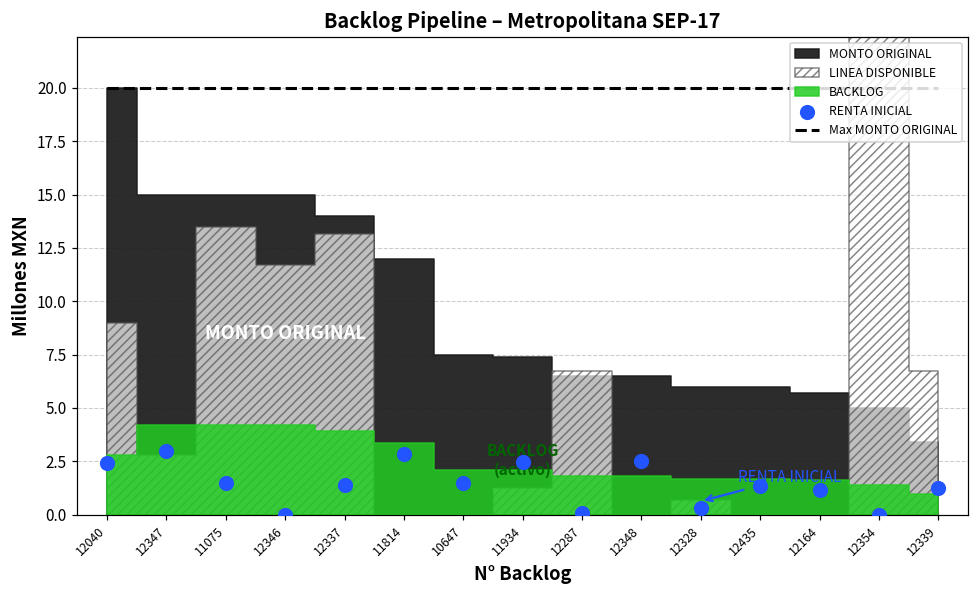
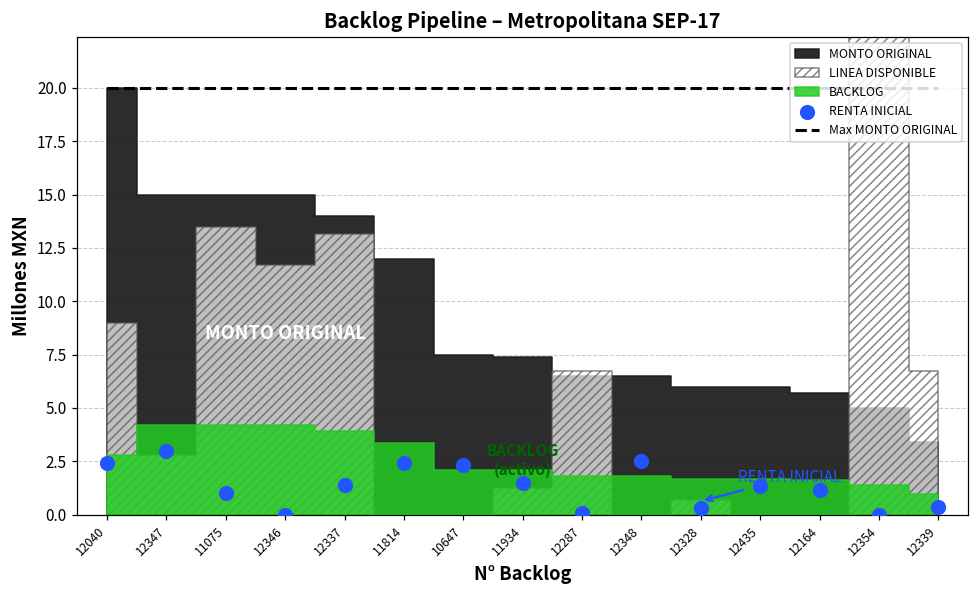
RENTA INICIAL, 11075: 1.5 -> 1.0
RENTA INICIAL, 11814: 2.8 -> 2.4
RENTA INICIAL, 10647: 1.5 -> 2.3
RENTA INICIAL, 11934: 2.5 -> 1.5
RENTA INICIAL, 12339: 1.3 -> 0.3
